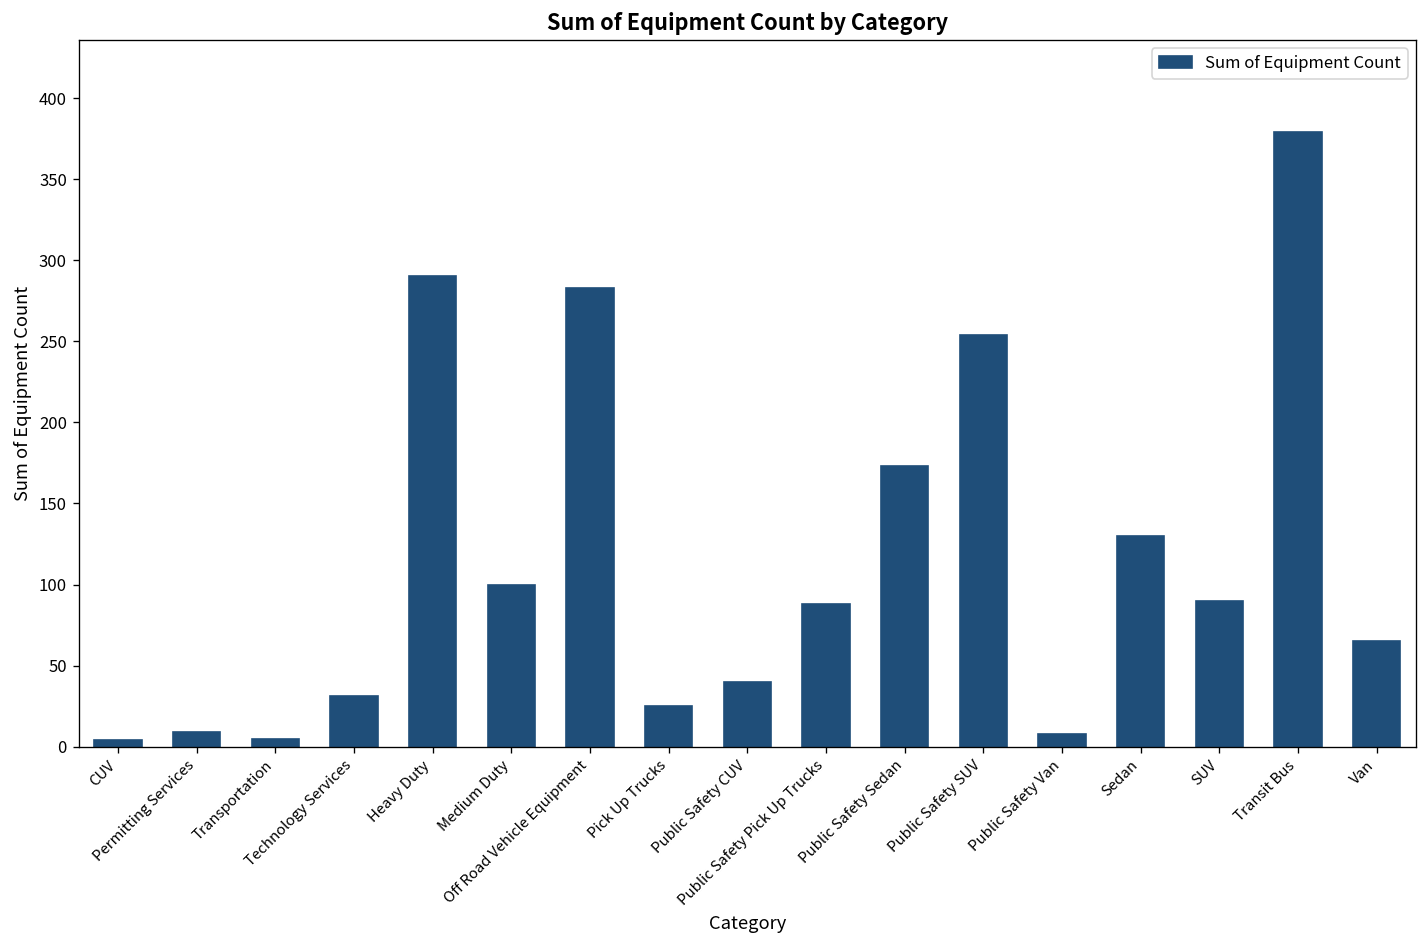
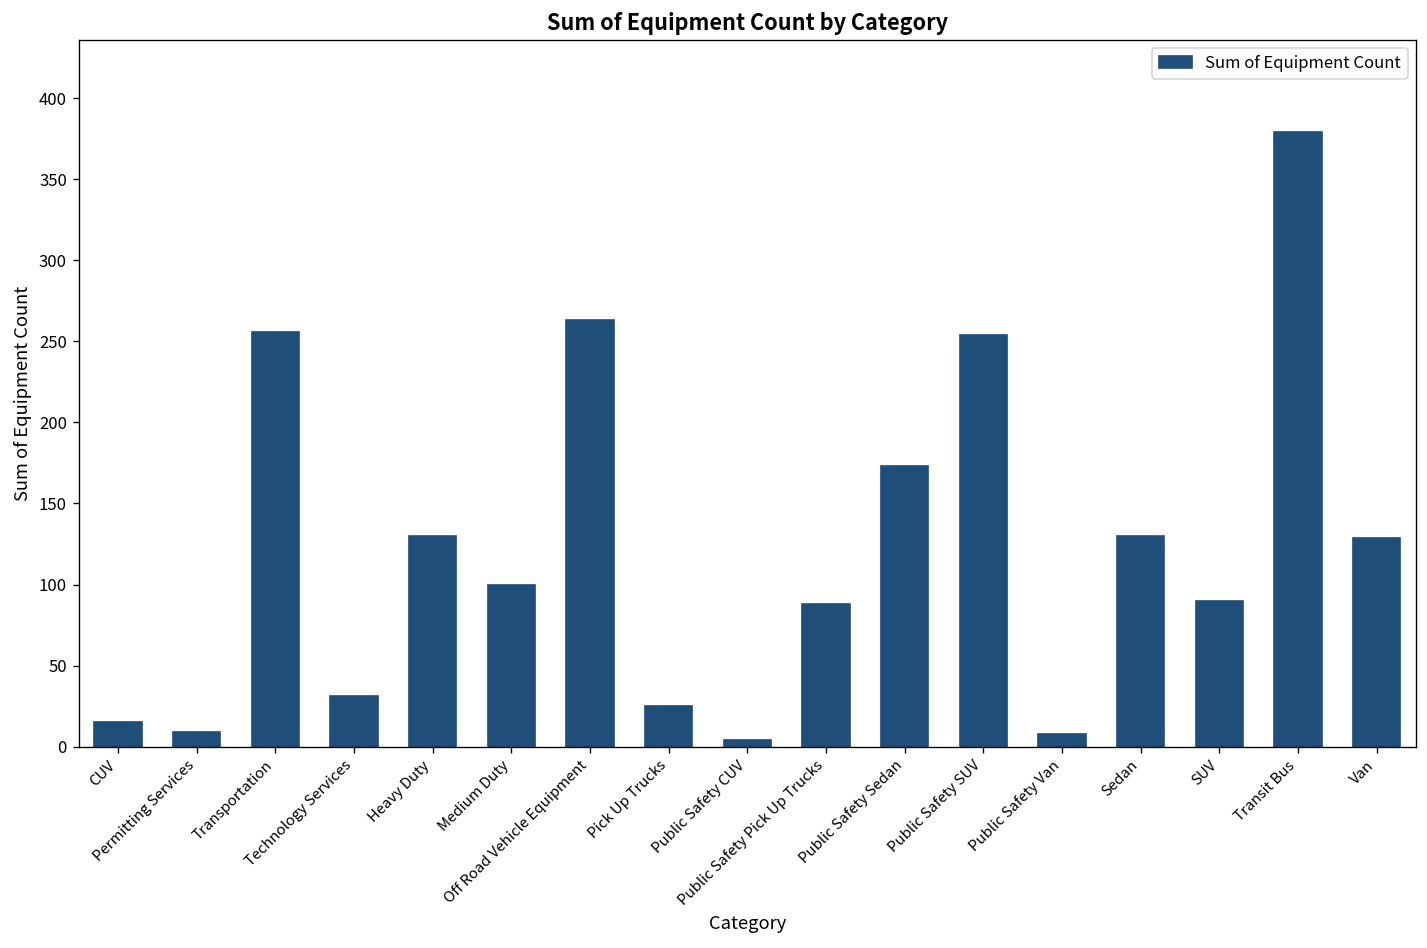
CUV: 4 -> 15
Transportation: 5 -> 256
Heavy Duty: 290 -> 130
Off Road Vehicle Equipment: 283 -> 263
Public Safety CUV: 40 -> 4
Van: 65 -> 129
